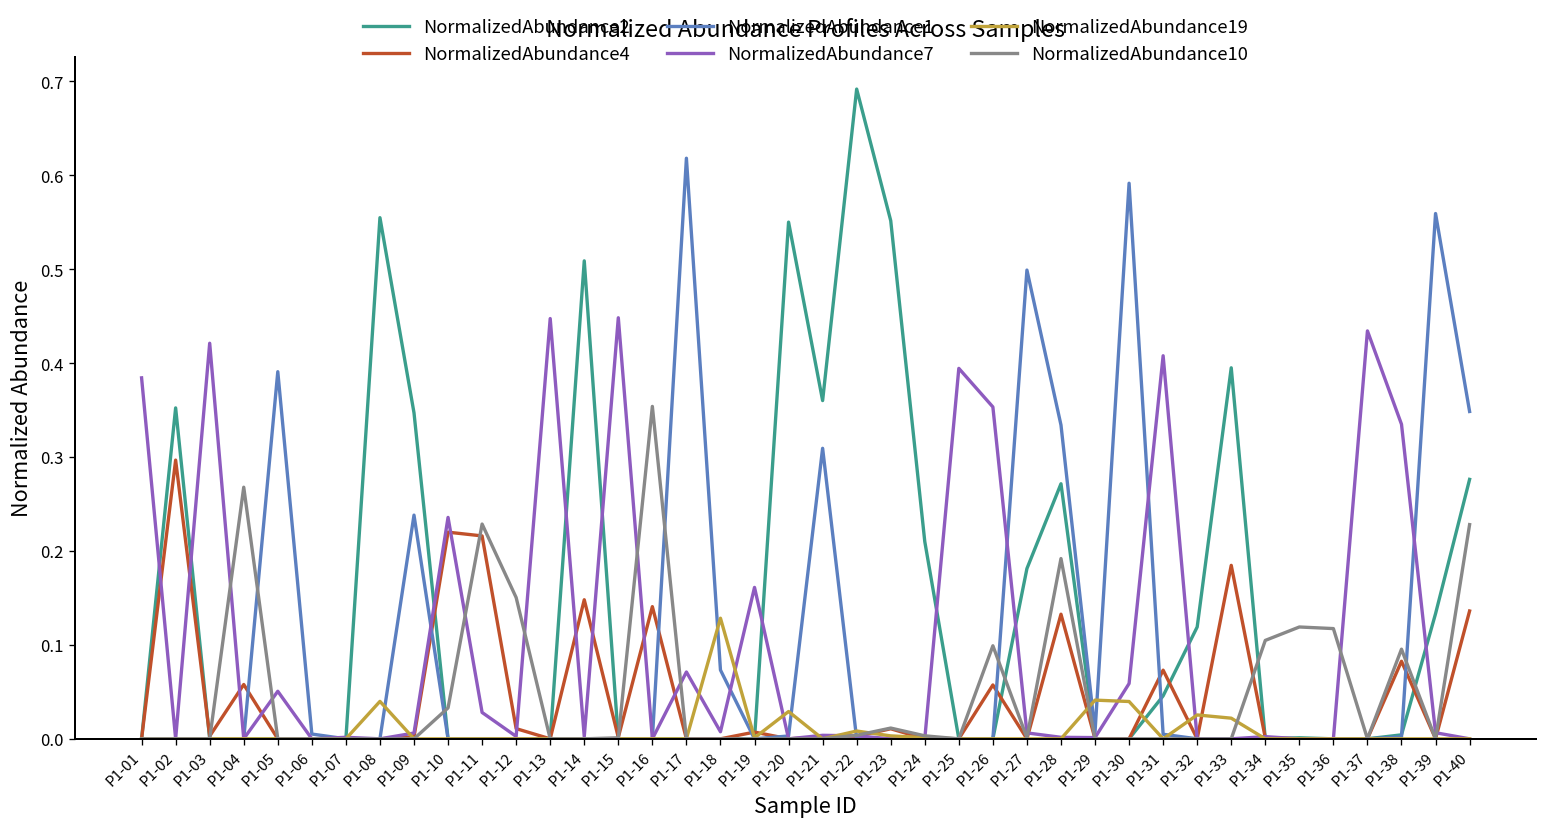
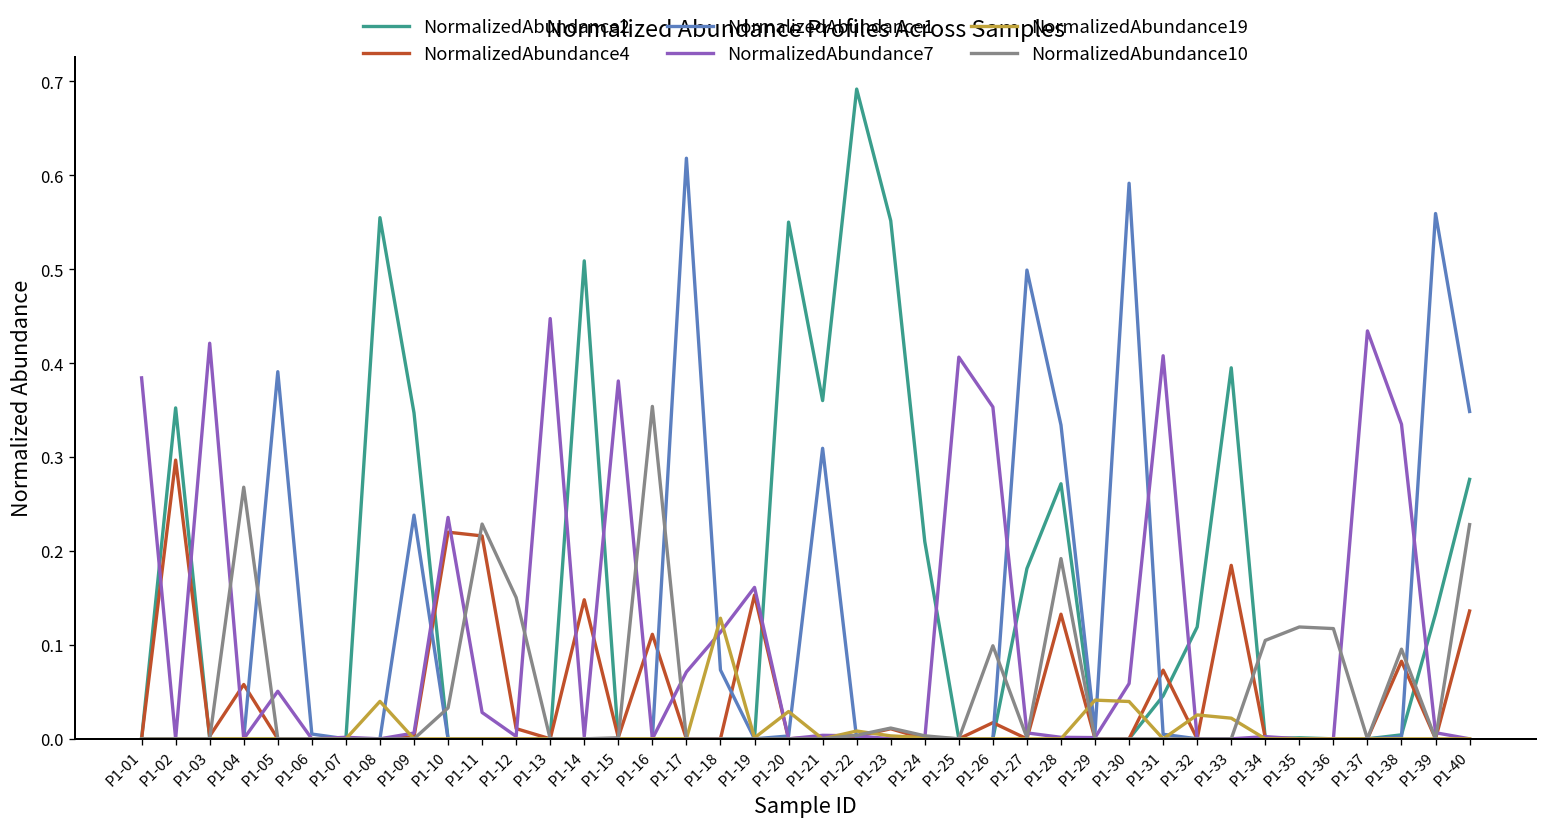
NormalizedAbundance7, P1-15: 0.45 -> 0.38
NormalizedAbundance4, P1-16: 0.14 -> 0.11
NormalizedAbundance7, P1-18: 0.01 -> 0.11
NormalizedAbundance4, P1-19: 0.01 -> 0.15
NormalizedAbundance7, P1-25: 0.39 -> 0.41
NormalizedAbundance4, P1-26: 0.06 -> 0.02
